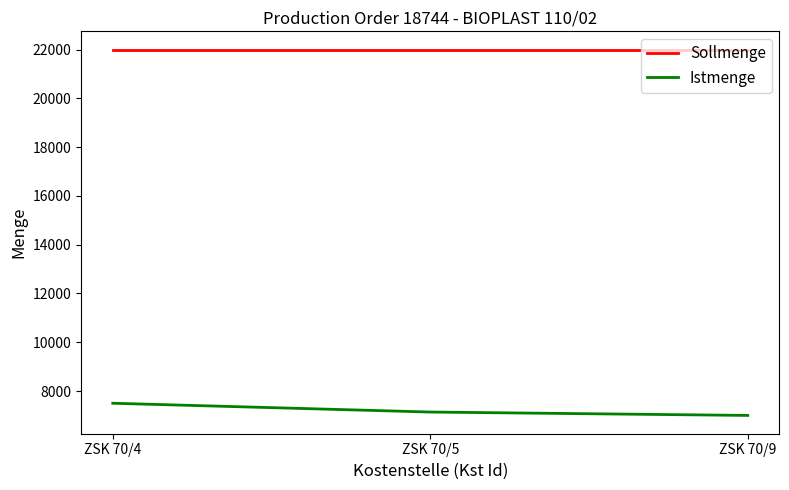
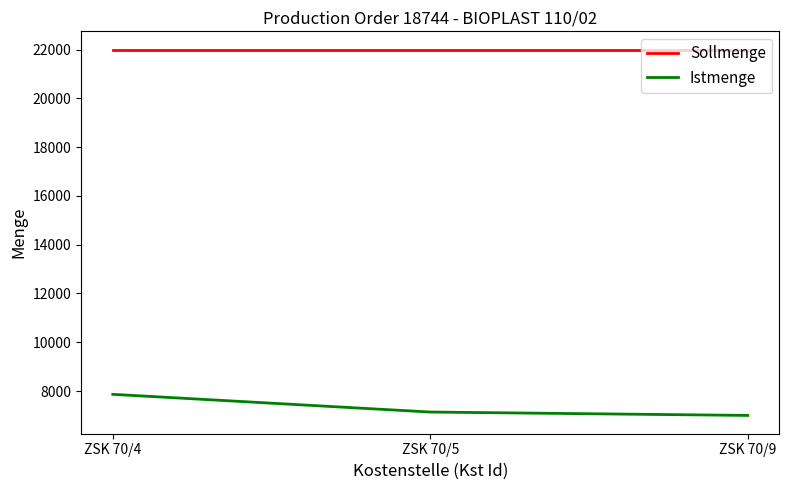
Istmenge, ZSK 70/4: 7500 -> 7900
